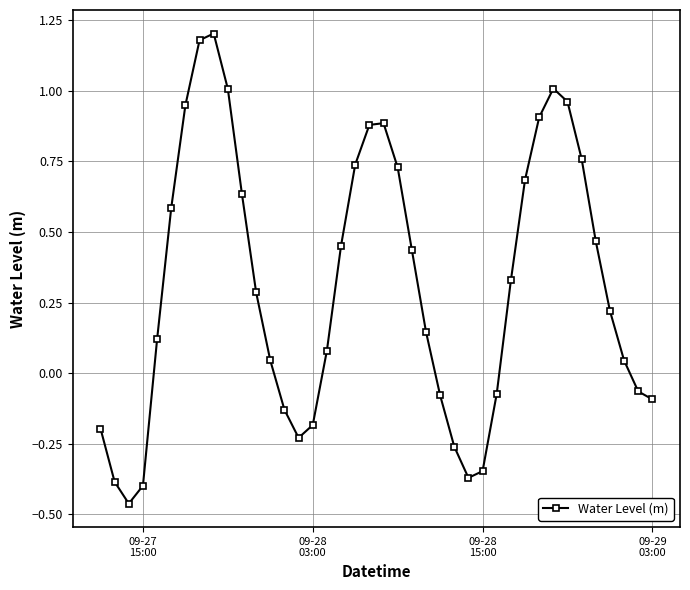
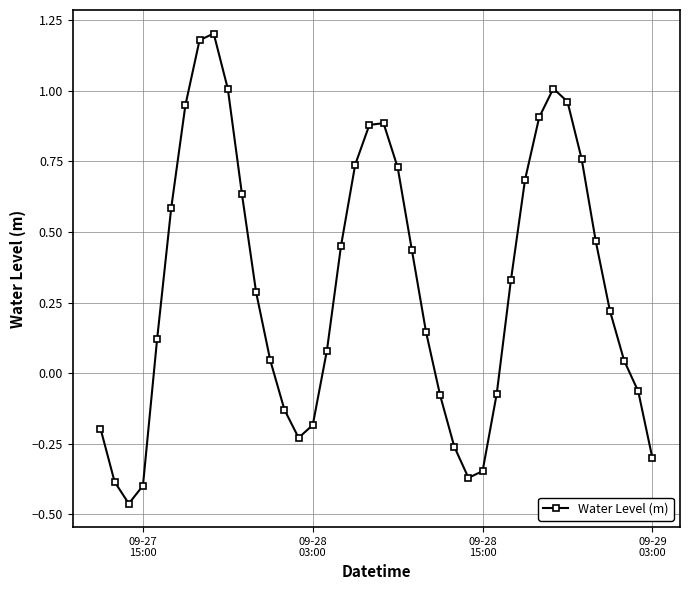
09-29 03:00: -0.09 -> -0.30
